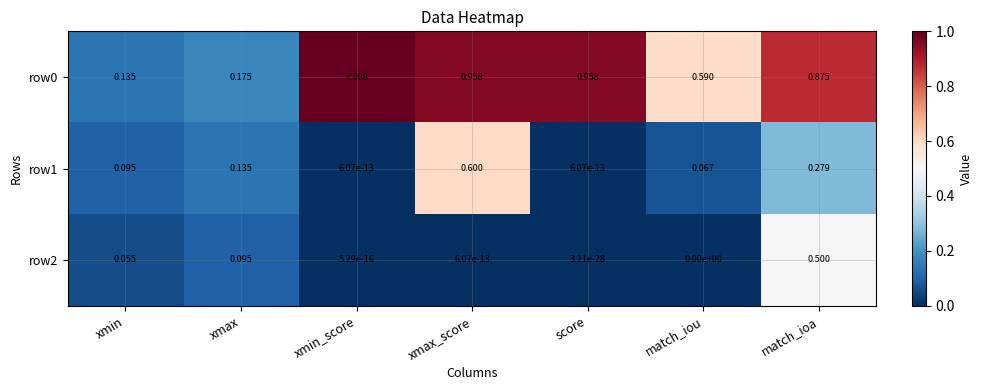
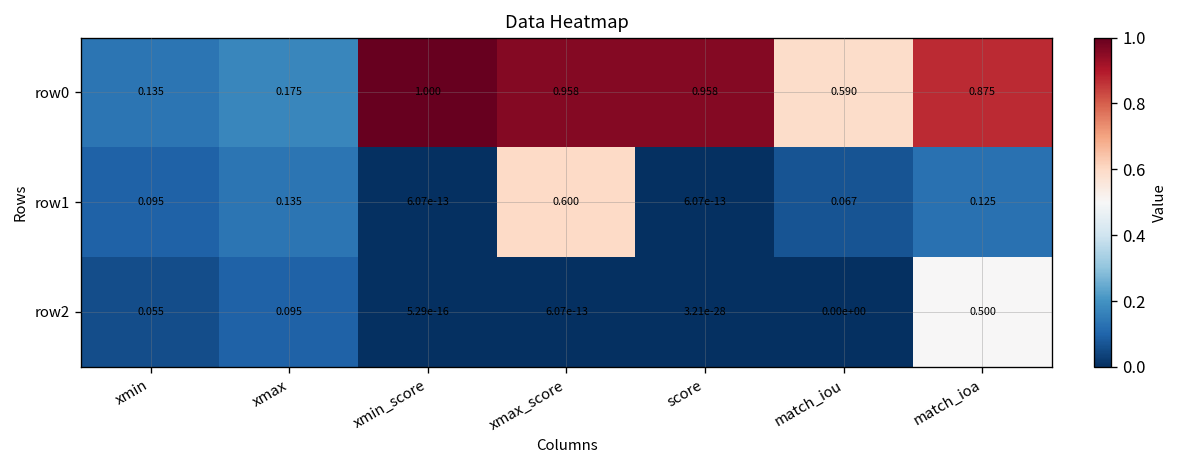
row1, match_ioa: 0.279 -> 0.125
